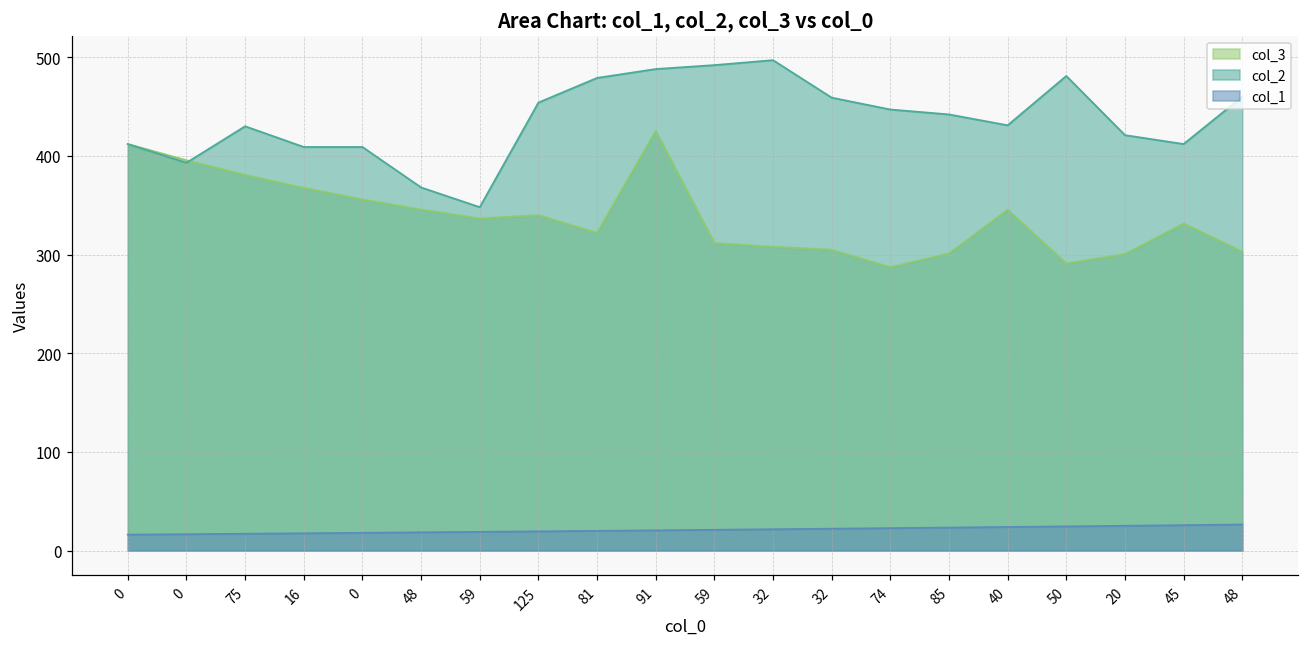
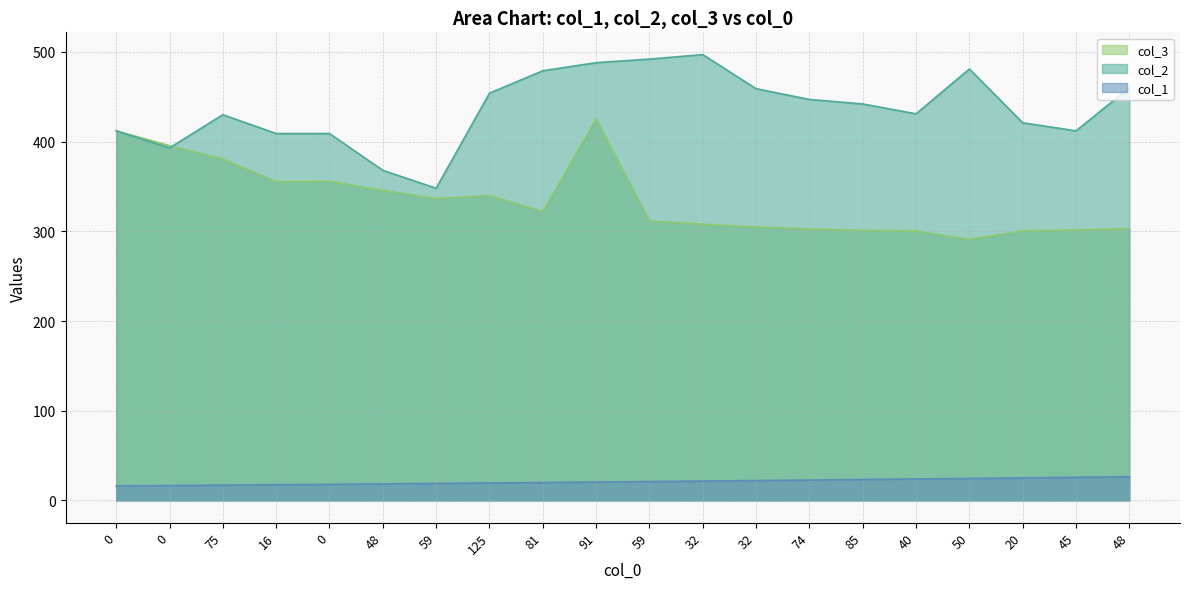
col_3, 16: 370 -> 360
col_3, 74: 290 -> 300
col_3, 40: 350 -> 300
col_3, 45: 330 -> 300
